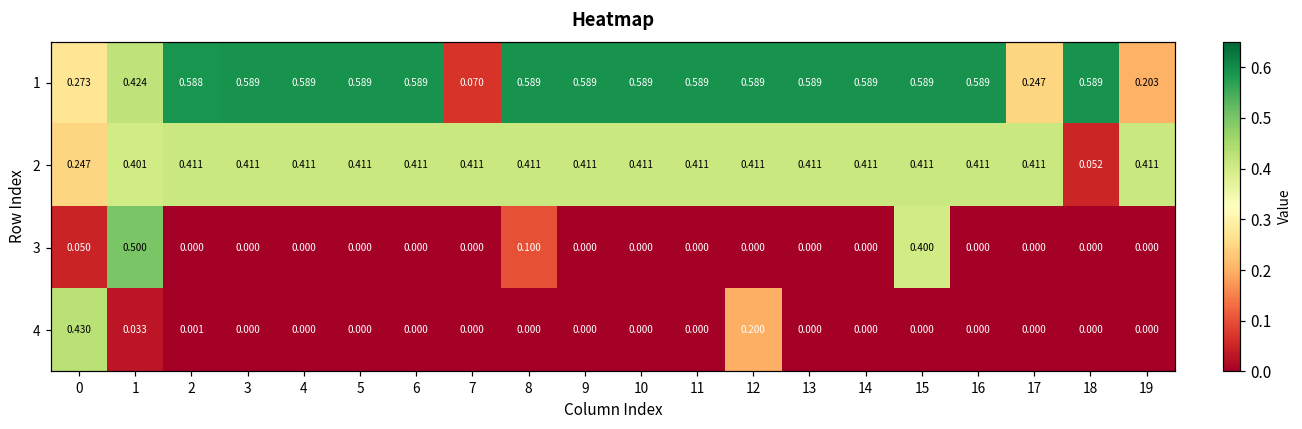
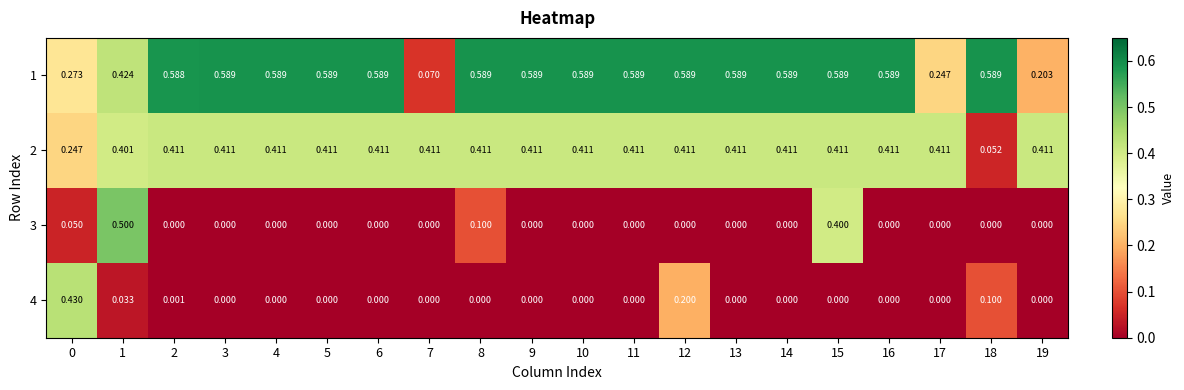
4, 18: 0.000 -> 0.100
